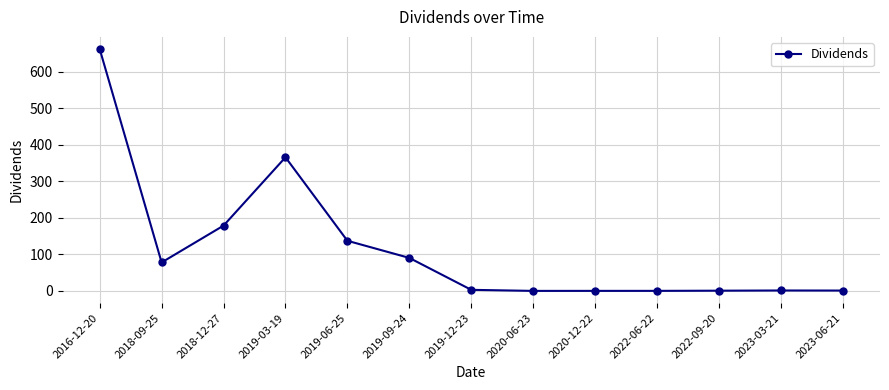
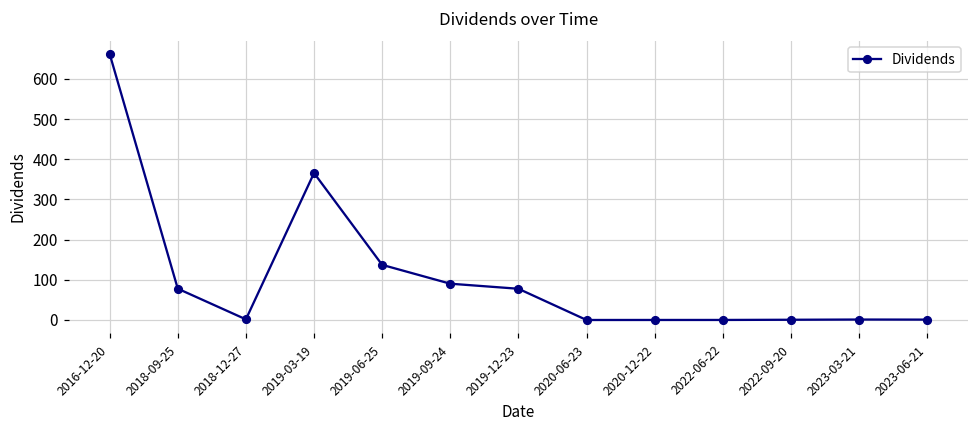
2018-12-27: 180 -> 0
2019-12-23: 0 -> 80
